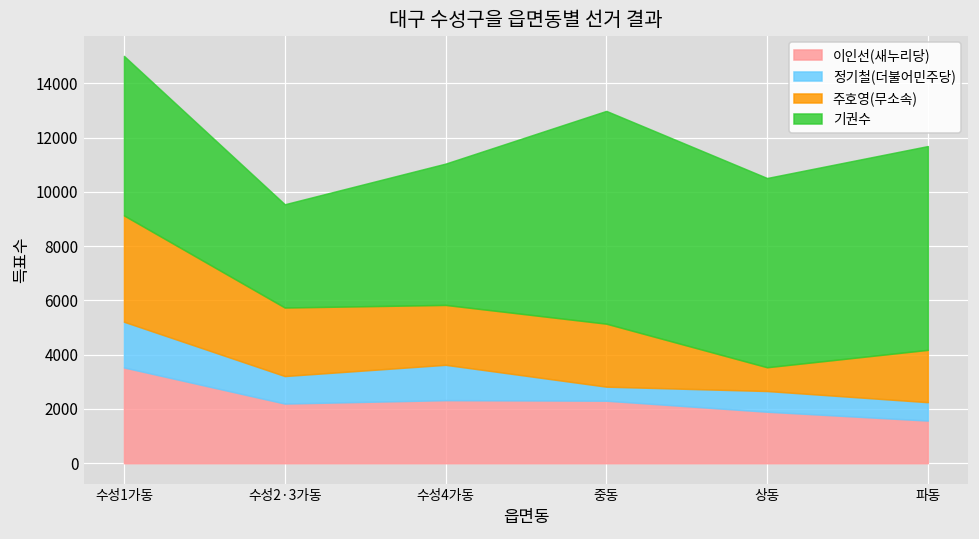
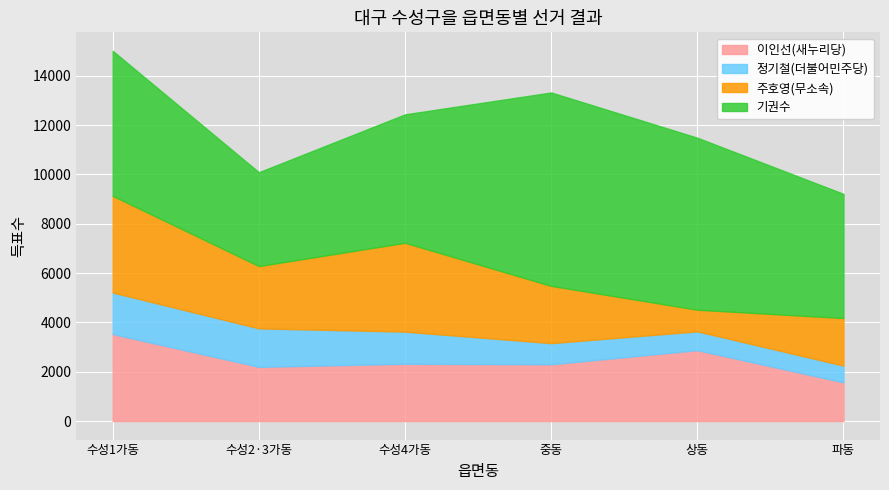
정기철(더불어민주당), 수성2·3가동: 1000 -> 1600
주호영(무소속), 수성4가동: 2200 -> 3600
정기철(더불어민주당), 중동: 500 -> 900
이인선(새누리당), 상동: 1900 -> 2900
기권수, 파동: 7500 -> 5000
